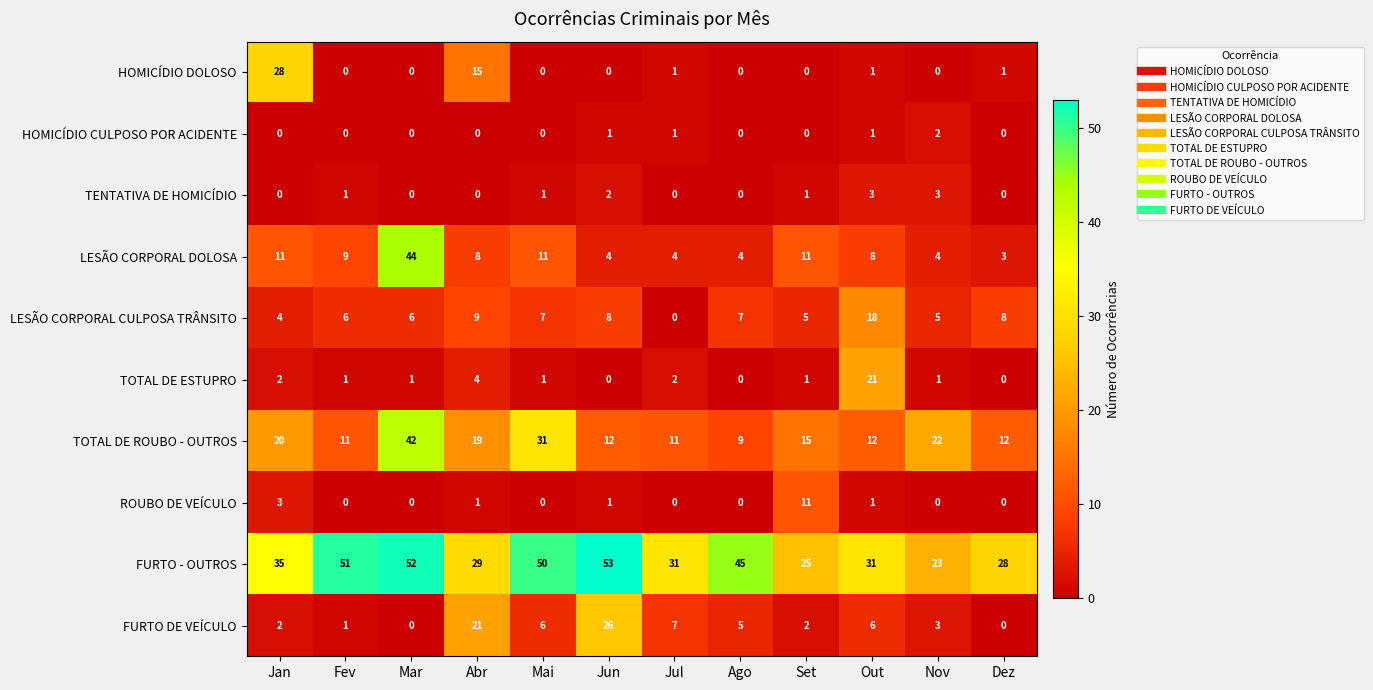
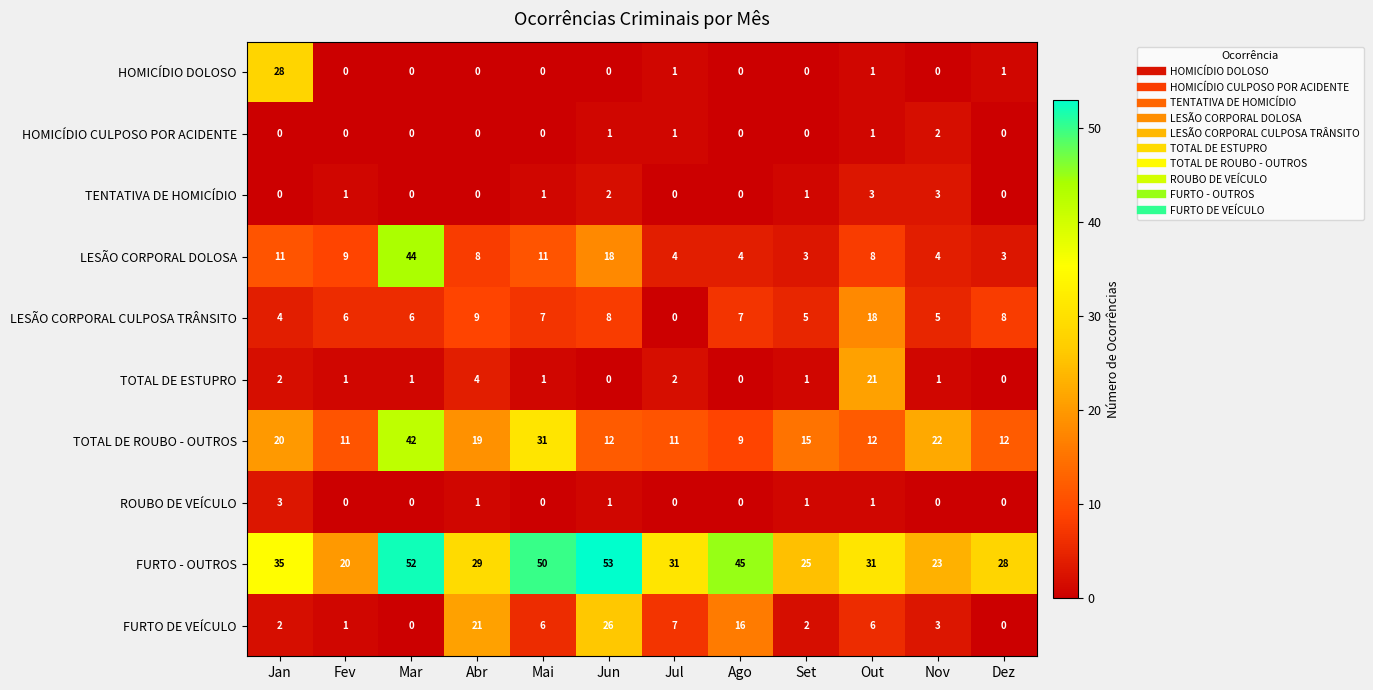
HOMICÍDIO DOLOSO, Abr: 15 -> 0
LESÃO CORPORAL DOLOSA, Jun: 4 -> 18
LESÃO CORPORAL DOLOSA, Set: 11 -> 3
ROUBO DE VEÍCULO, Set: 11 -> 1
FURTO - OUTROS, Fev: 51 -> 20
FURTO DE VEÍCULO, Ago: 5 -> 16
